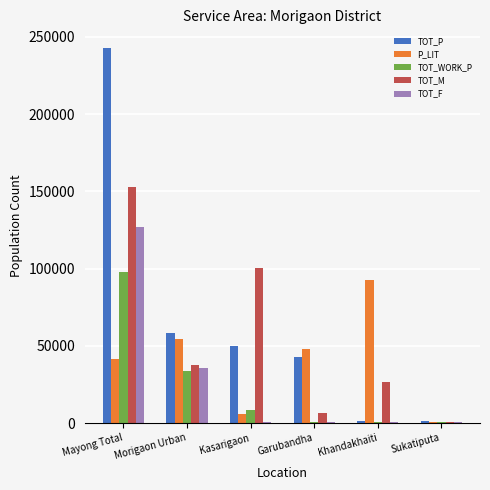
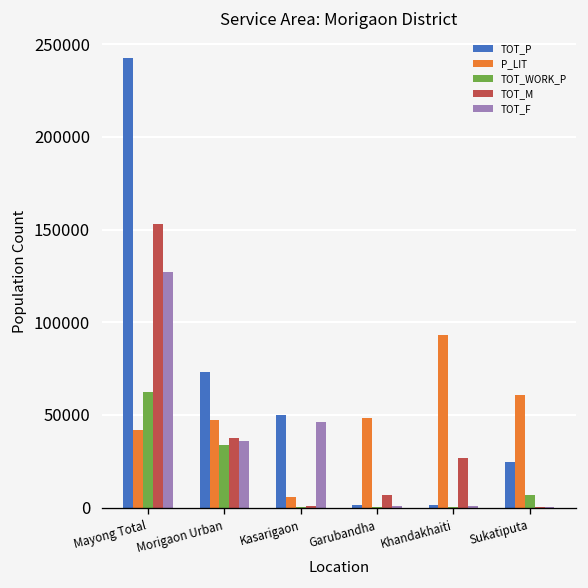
TOT_WORK_P, Mayong Total: 98000 -> 63000
TOT_P, Morigaon Urban: 58000 -> 73000
P_LIT, Morigaon Urban: 54000 -> 47000
TOT_WORK_P, Kasarigaon: 9000 -> 0
TOT_M, Kasarigaon: 100000 -> 1000
TOT_F, Kasarigaon: 1000 -> 46000
TOT_P, Garubandha: 42000 -> 2000
TOT_P, Sukatiputa: 1000 -> 25000
P_LIT, Sukatiputa: 1000 -> 61000
TOT_WORK_P, Sukatiputa: 1000 -> 7000
